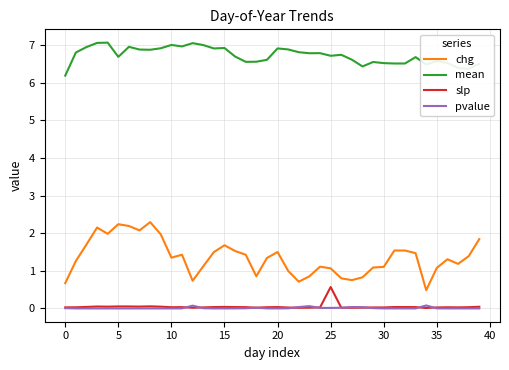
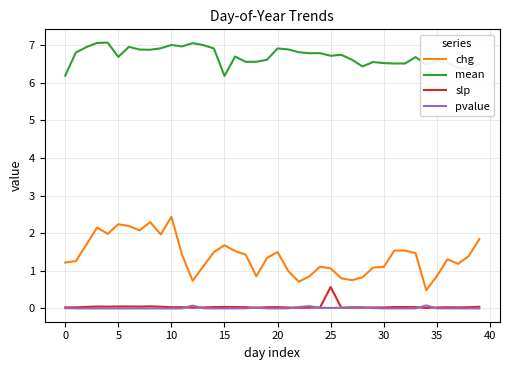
chg, 0: 0.7 -> 1.2
chg, 10: 1.4 -> 2.4
mean, 15: 6.9 -> 6.2
chg, 35: 1.1 -> 0.9
